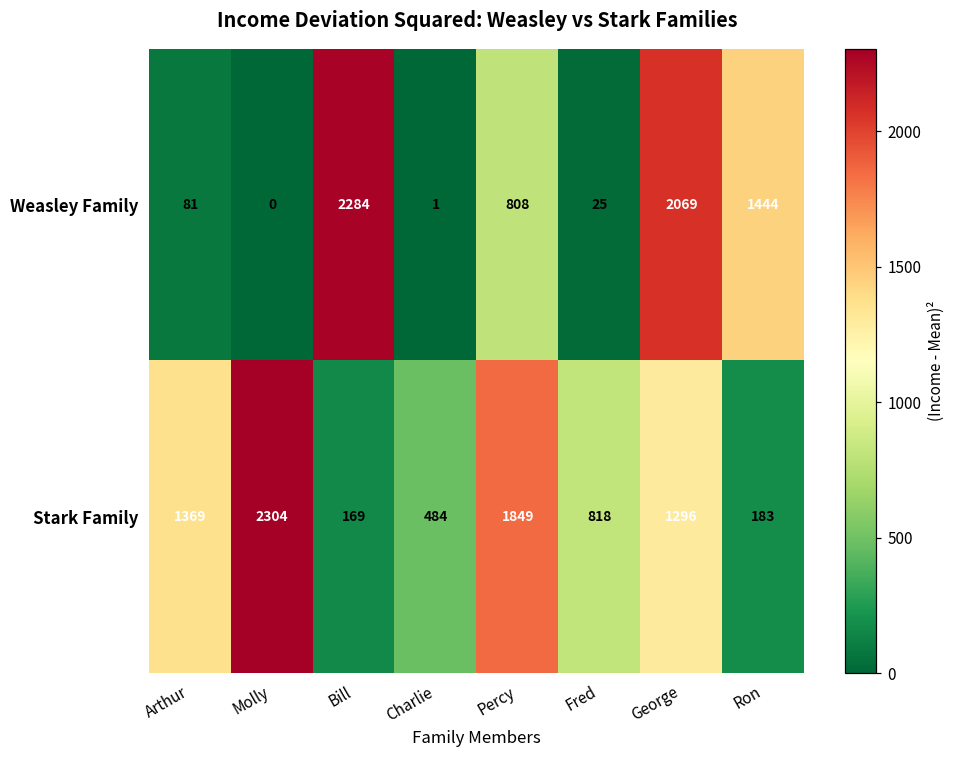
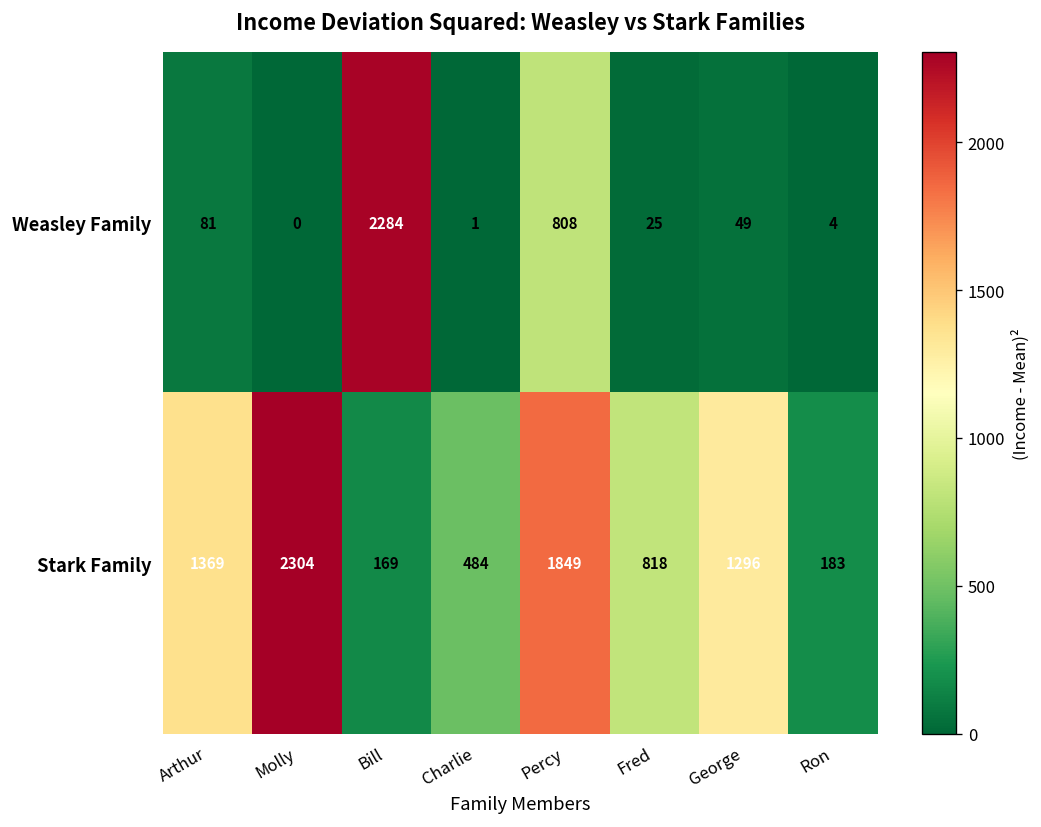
Weasley Family, George: 2069 -> 49
Weasley Family, Ron: 1444 -> 4
